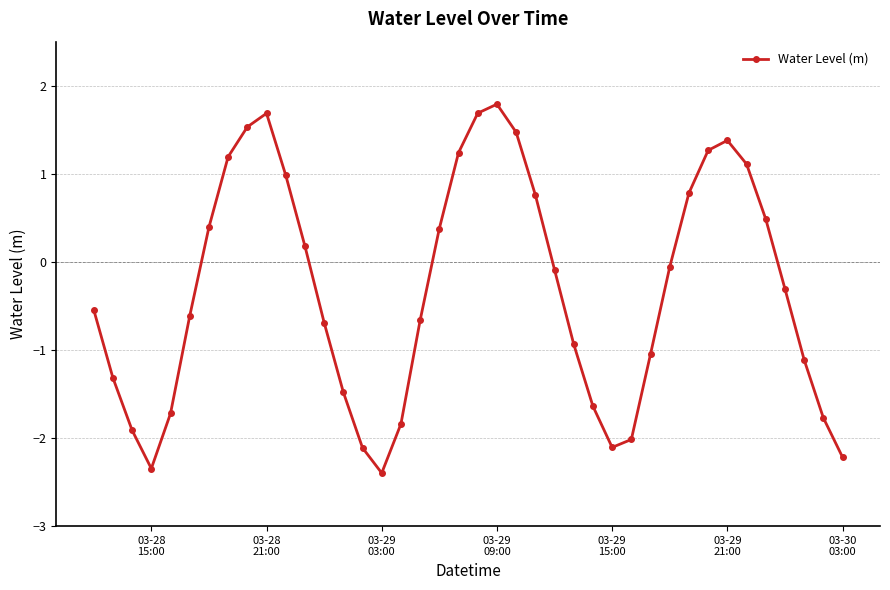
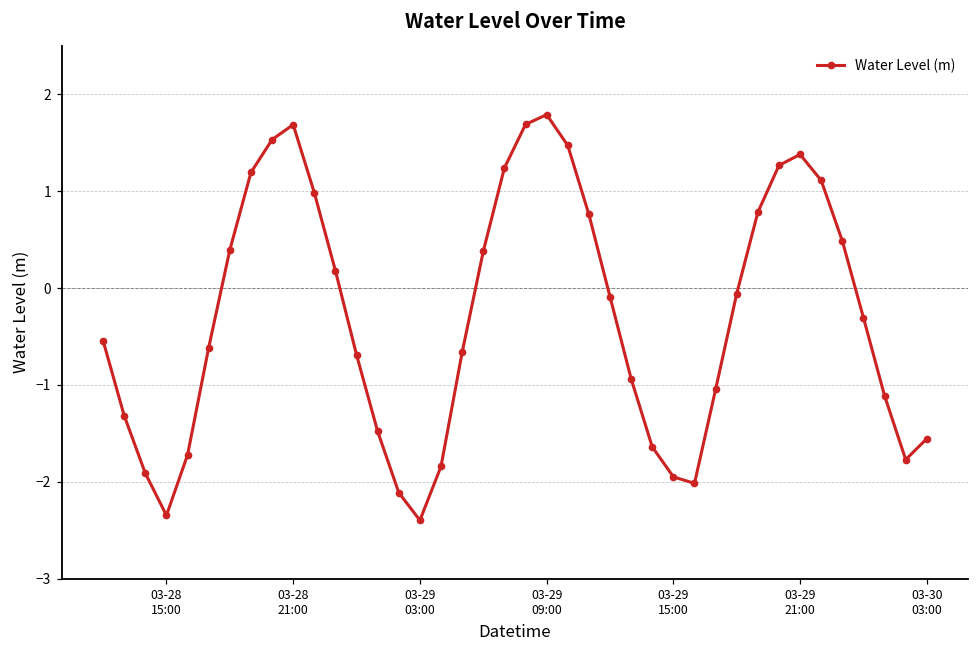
03-29 15:00: -2.1 -> -1.9
03-30 03:00: -2.2 -> -1.6
